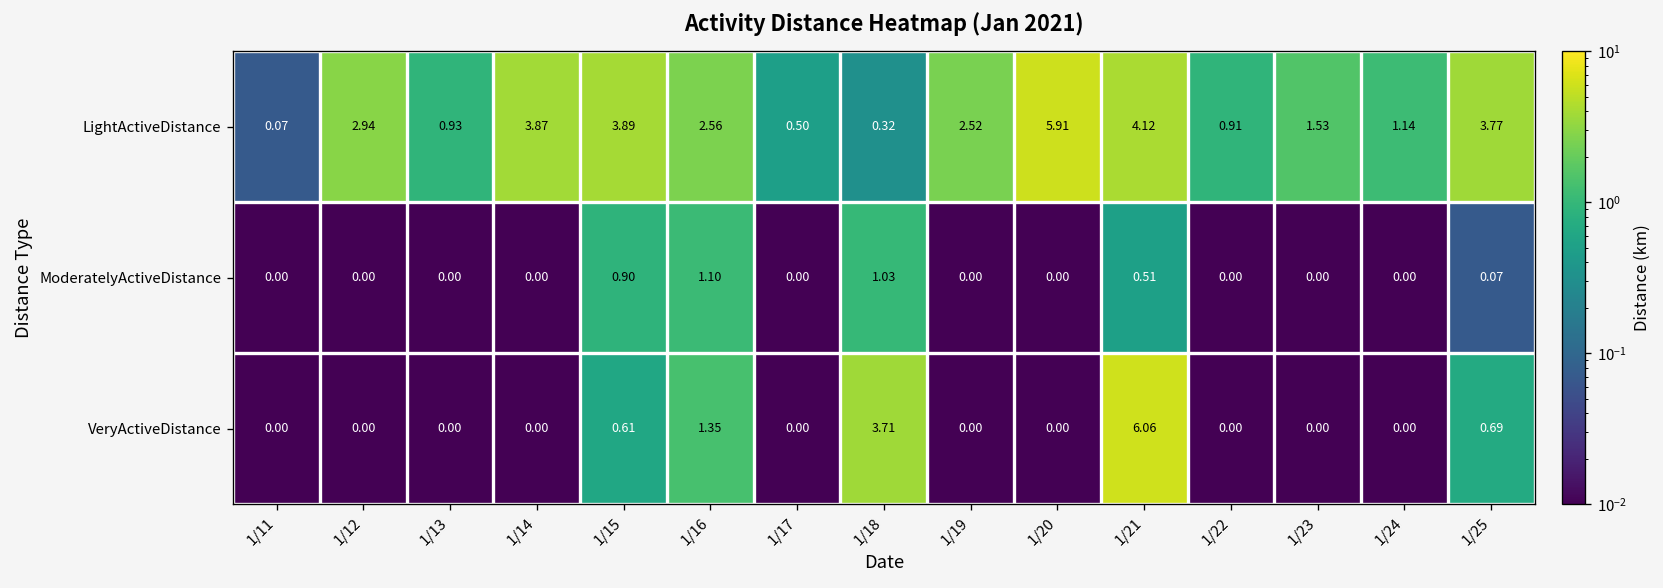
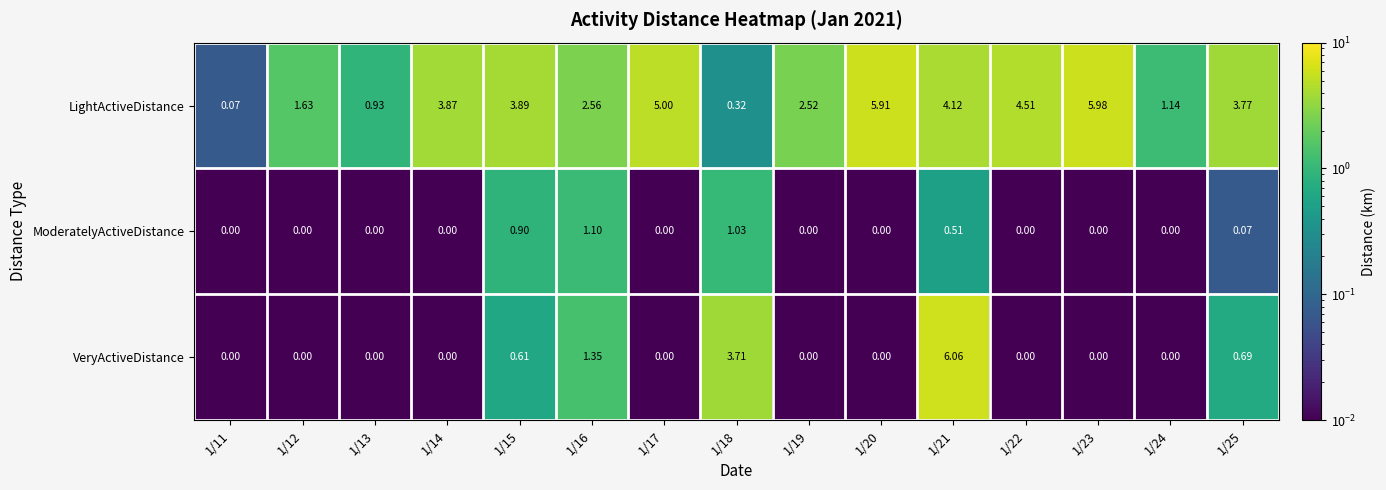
LightActiveDistance, 1/12: 2.94 -> 1.63
LightActiveDistance, 1/17: 0.50 -> 5.00
LightActiveDistance, 1/22: 0.91 -> 4.51
LightActiveDistance, 1/23: 1.53 -> 5.98
